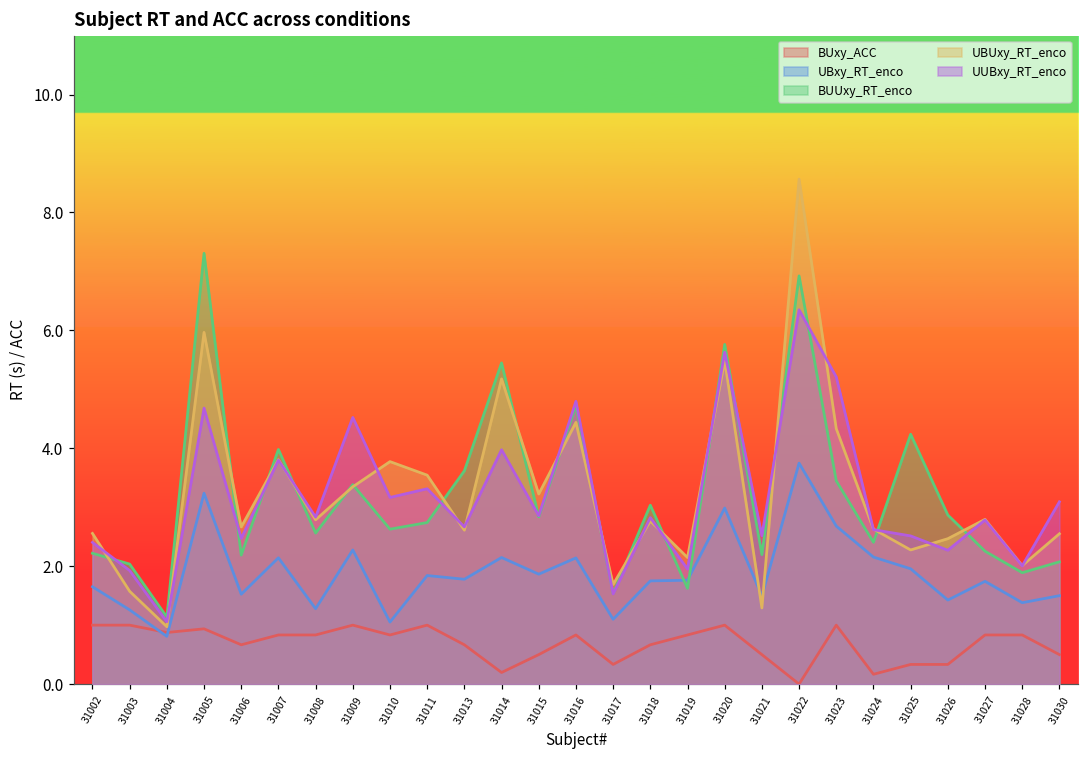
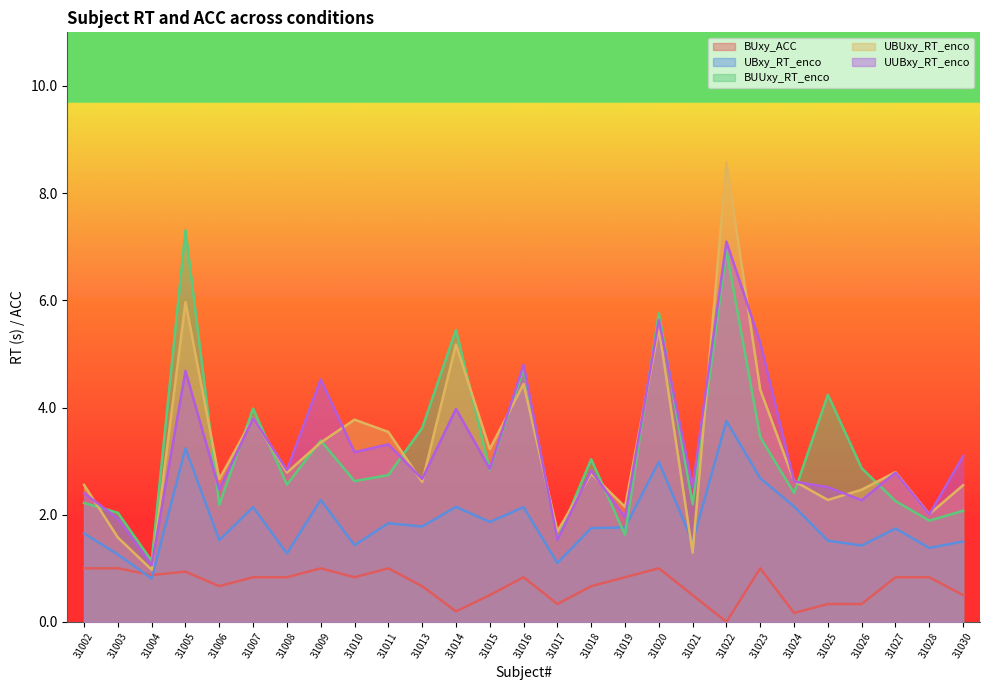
UBxy_RT_enco, 31010: 1.1 -> 1.4
UUBxy_RT_enco, 31022: 6.3 -> 7.1
UBxy_RT_enco, 31025: 2.0 -> 1.5
